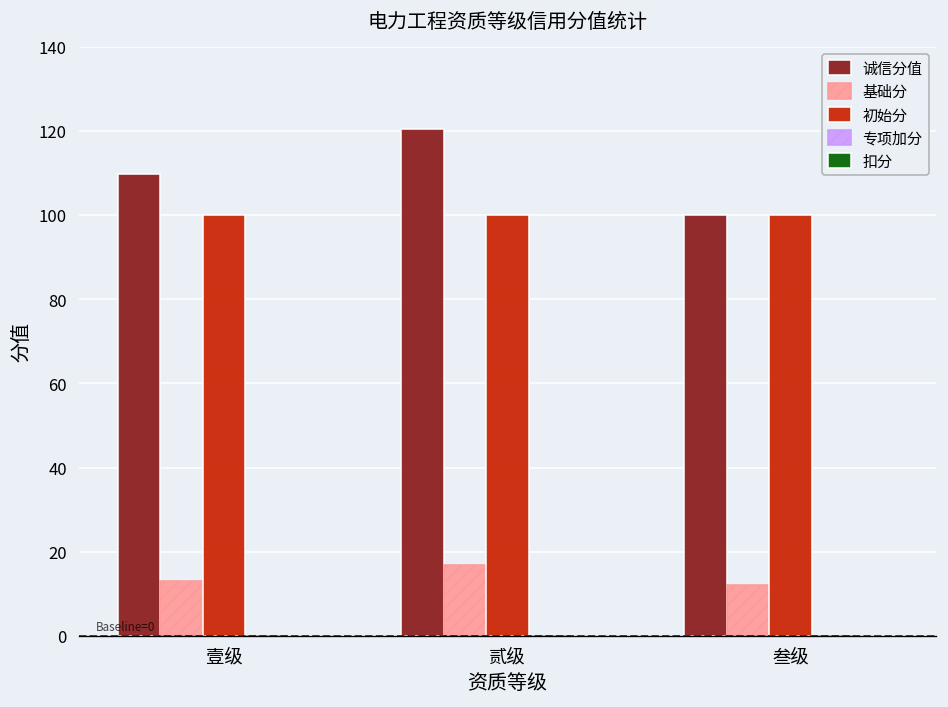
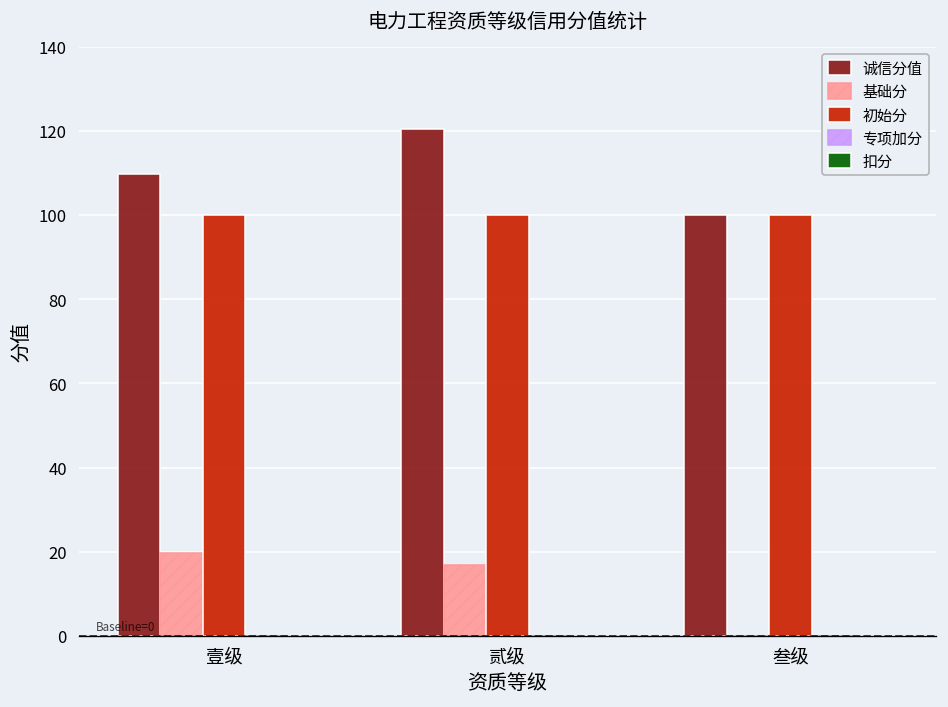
基础分, 壹级: 13 -> 20
基础分, 叁级: 12 -> 0
